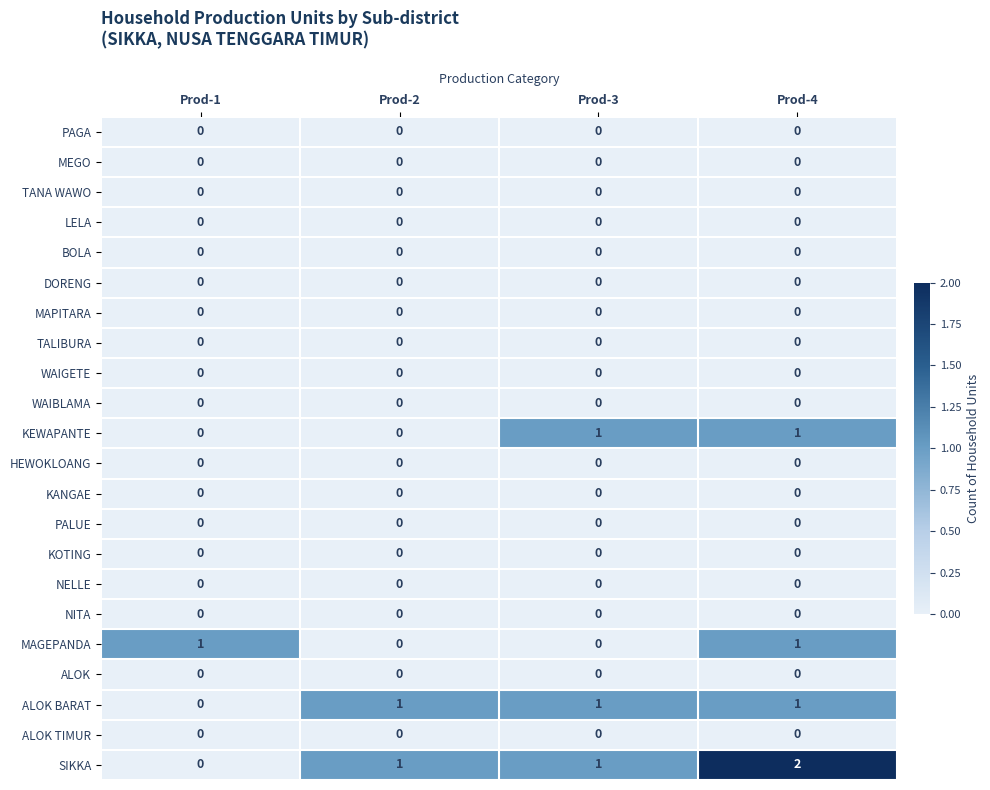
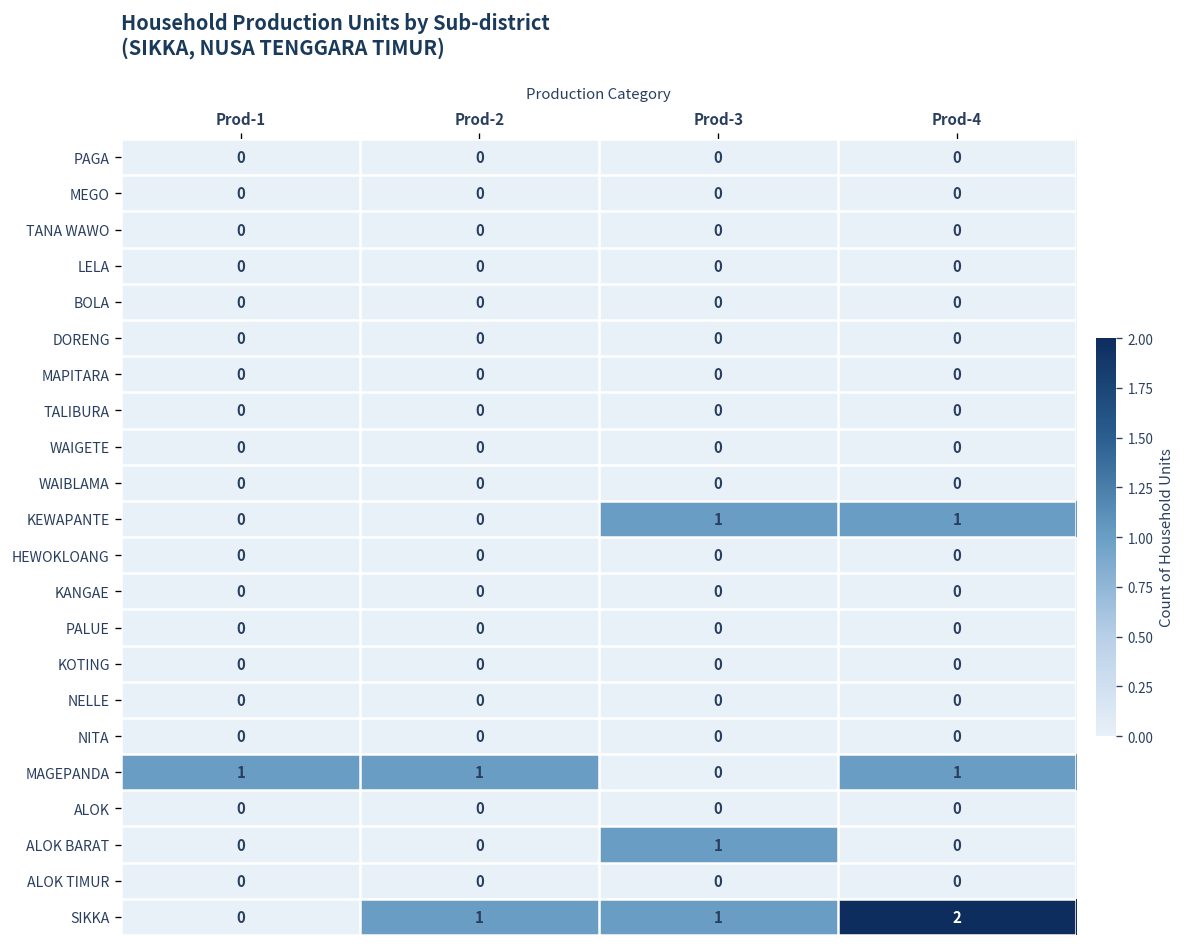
MAGEPANDA, Prod-2: 0 -> 1
ALOK BARAT, Prod-2: 1 -> 0
ALOK BARAT, Prod-4: 1 -> 0
